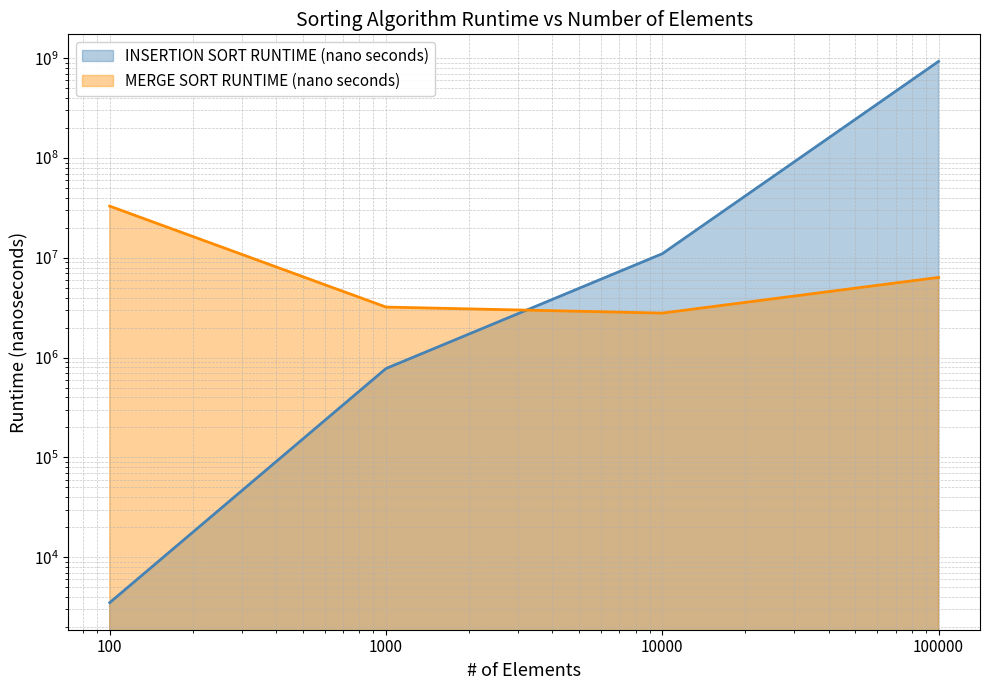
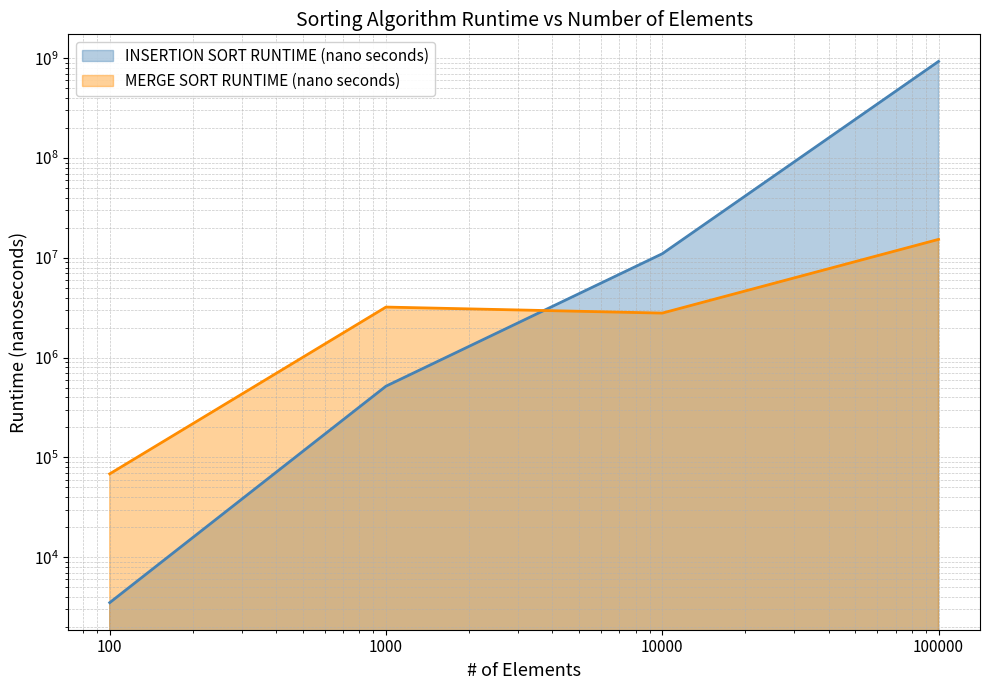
MERGE SORT RUNTIME (nano seconds), 100: 33000000 -> 70000
INSERTION SORT RUNTIME (nano seconds), 1000: 800000 -> 500000
MERGE SORT RUNTIME (nano seconds), 100000: 6000000 -> 15000000
